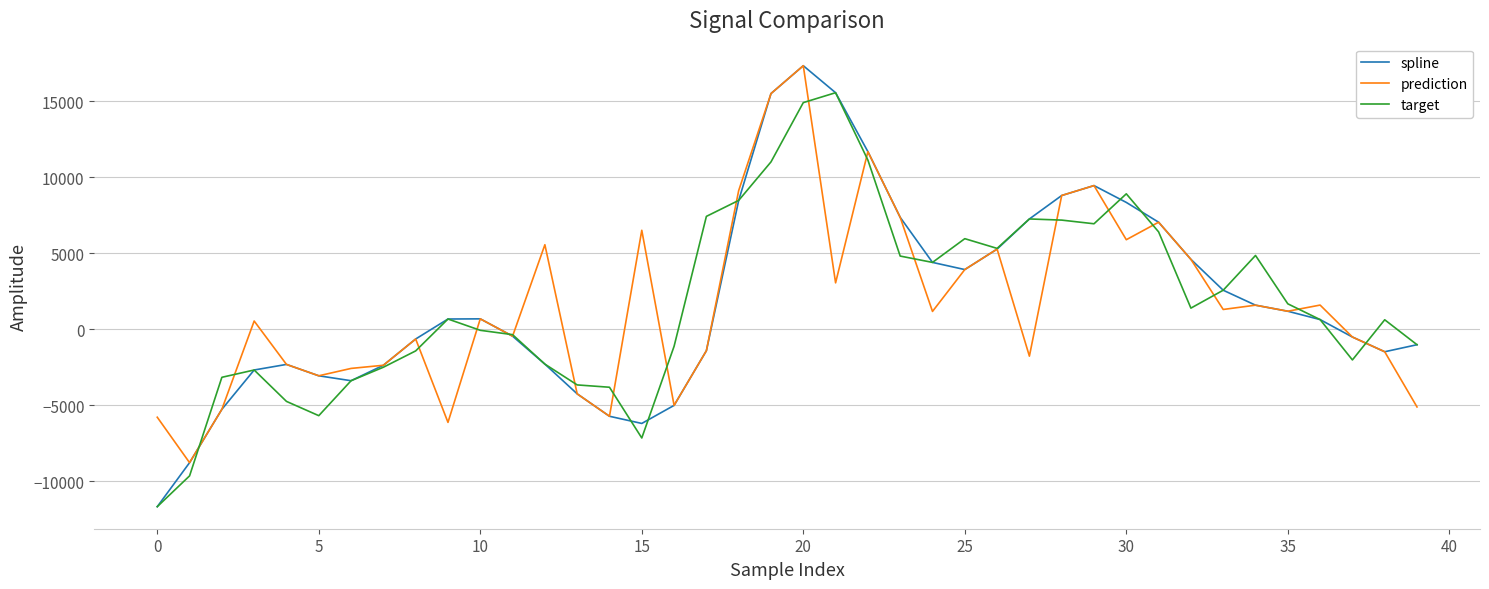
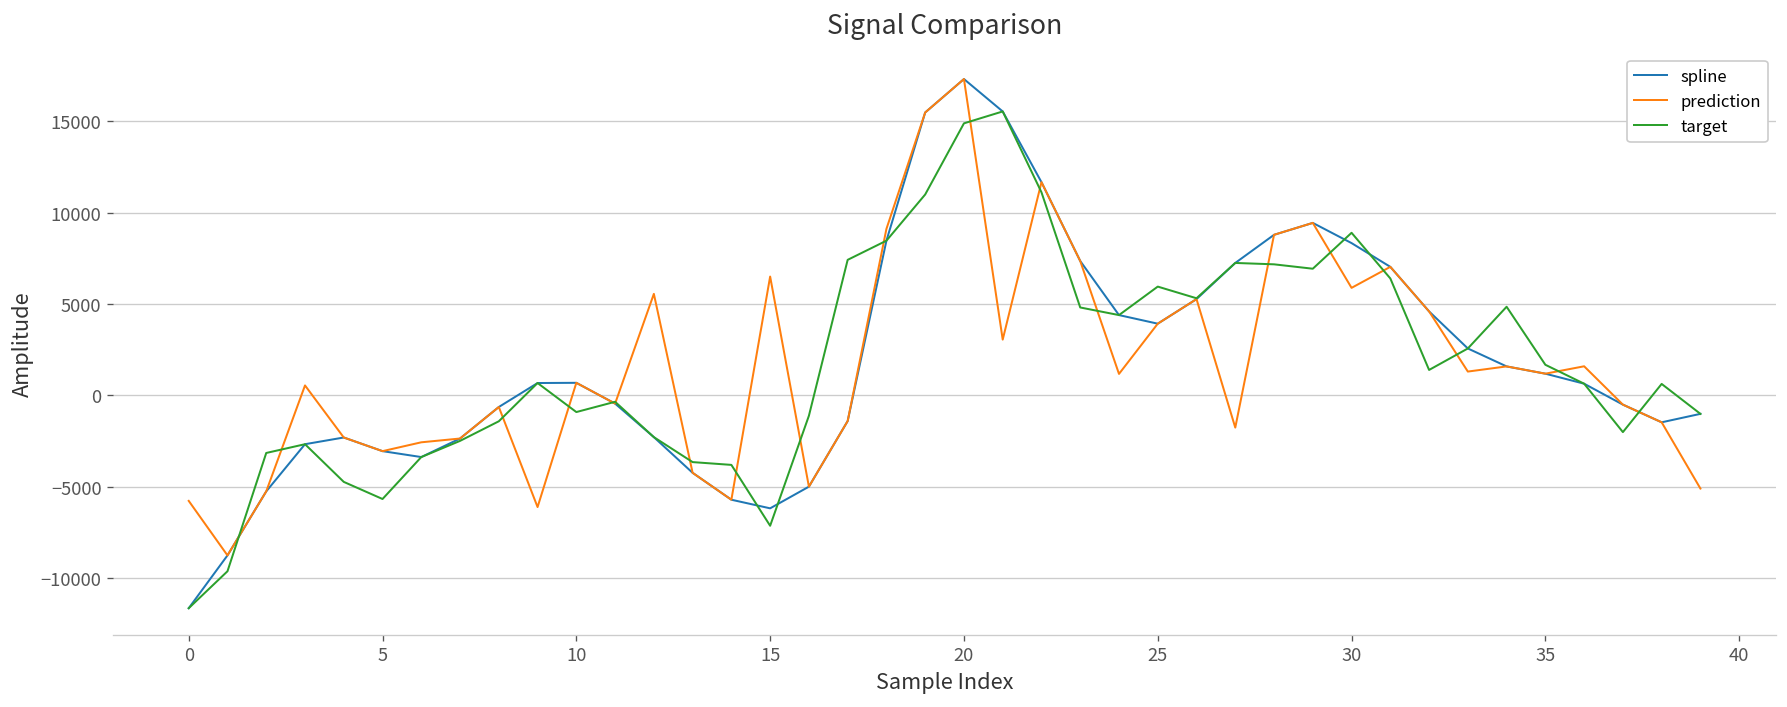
target, 10: -100 -> -900
